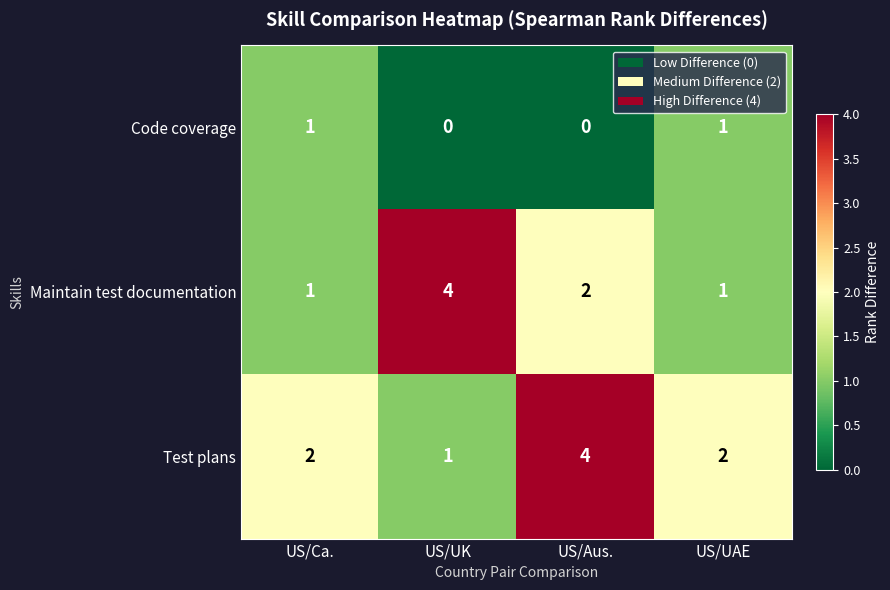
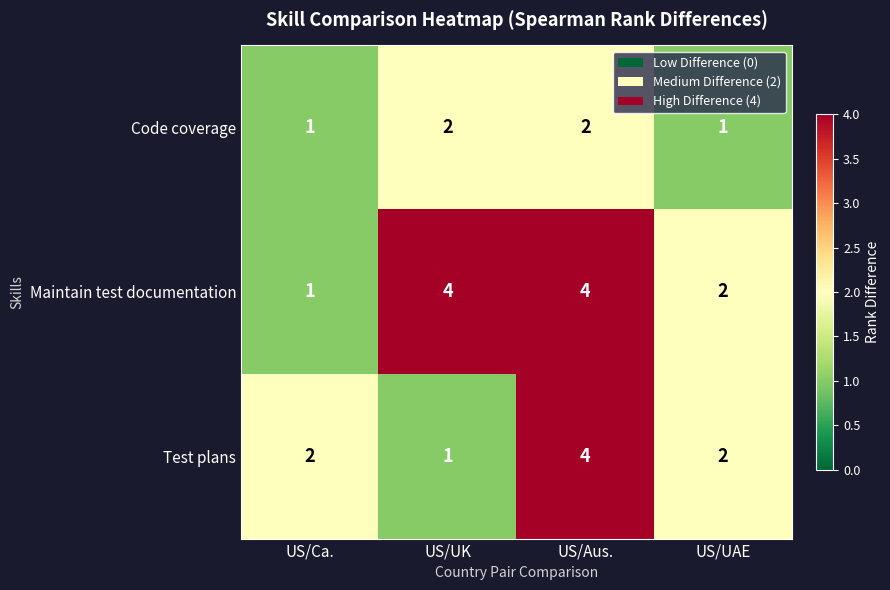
Code coverage, US/UK: 0 -> 2
Code coverage, US/Aus.: 0 -> 2
Maintain test documentation, US/Aus.: 2 -> 4
Maintain test documentation, US/UAE: 1 -> 2
